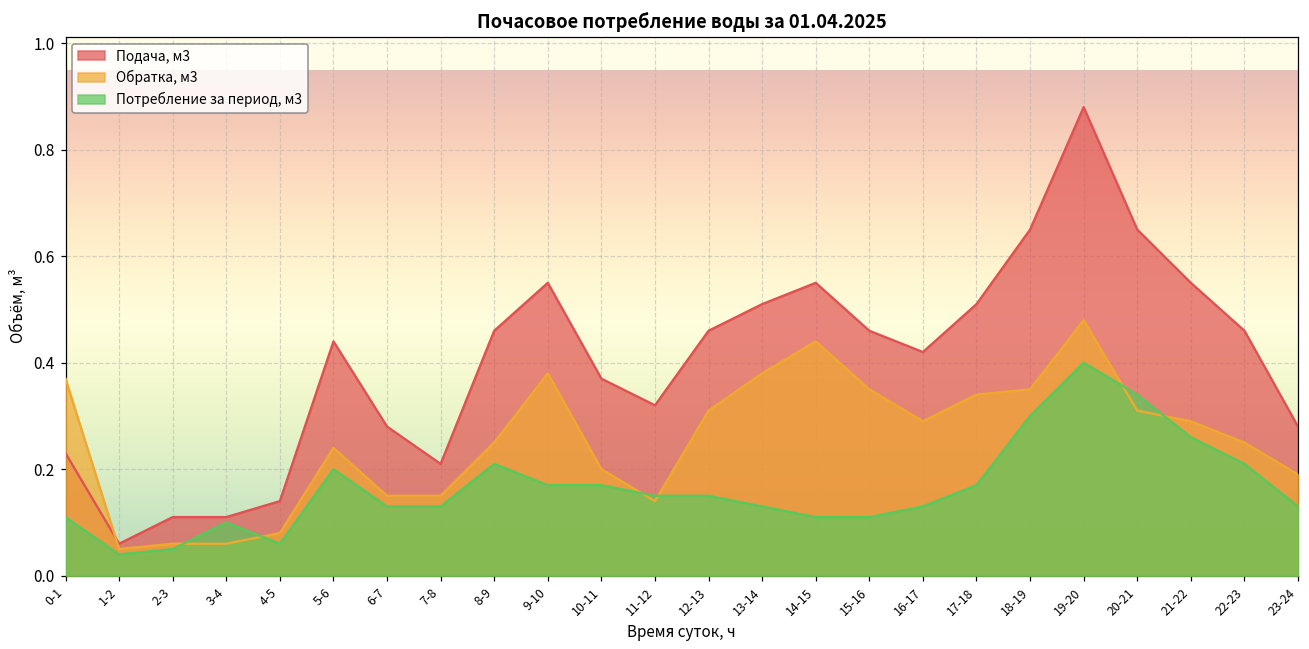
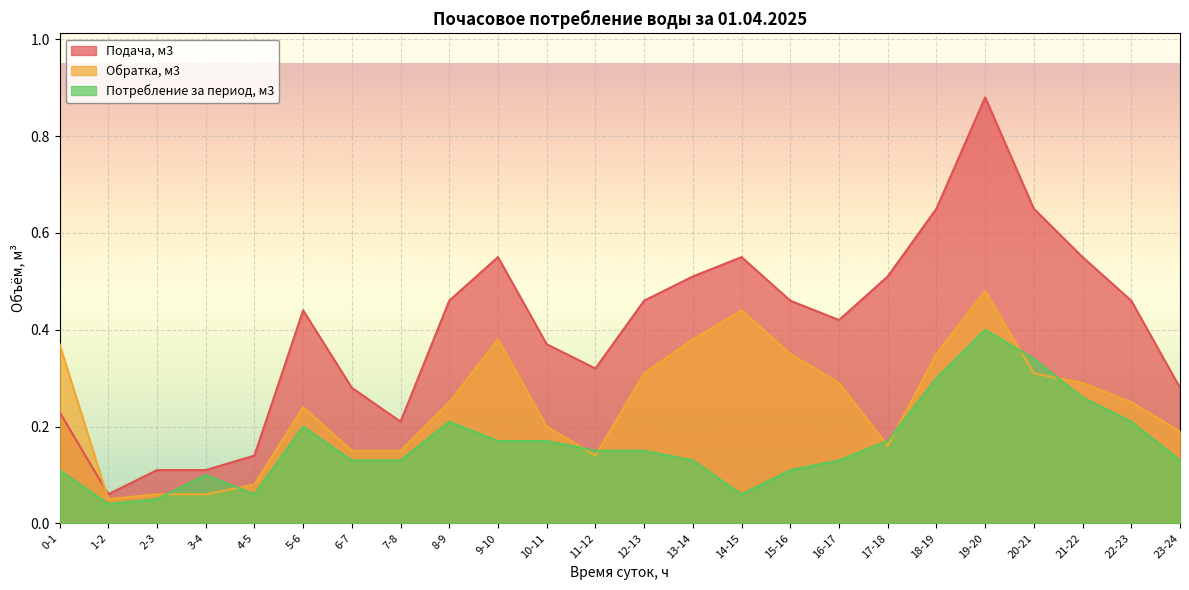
Потребление за период, м3, 14-15: 0.11 -> 0.06
Обратка, м3, 17-18: 0.34 -> 0.16
